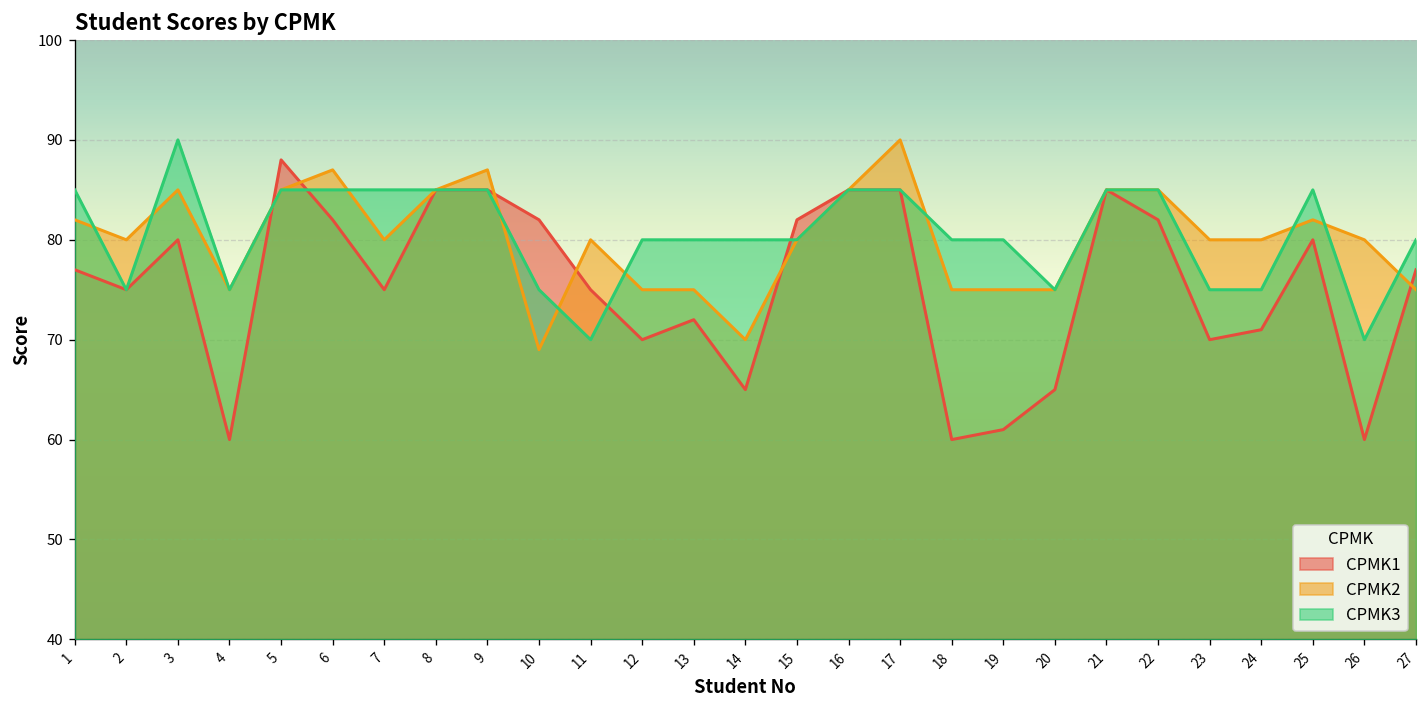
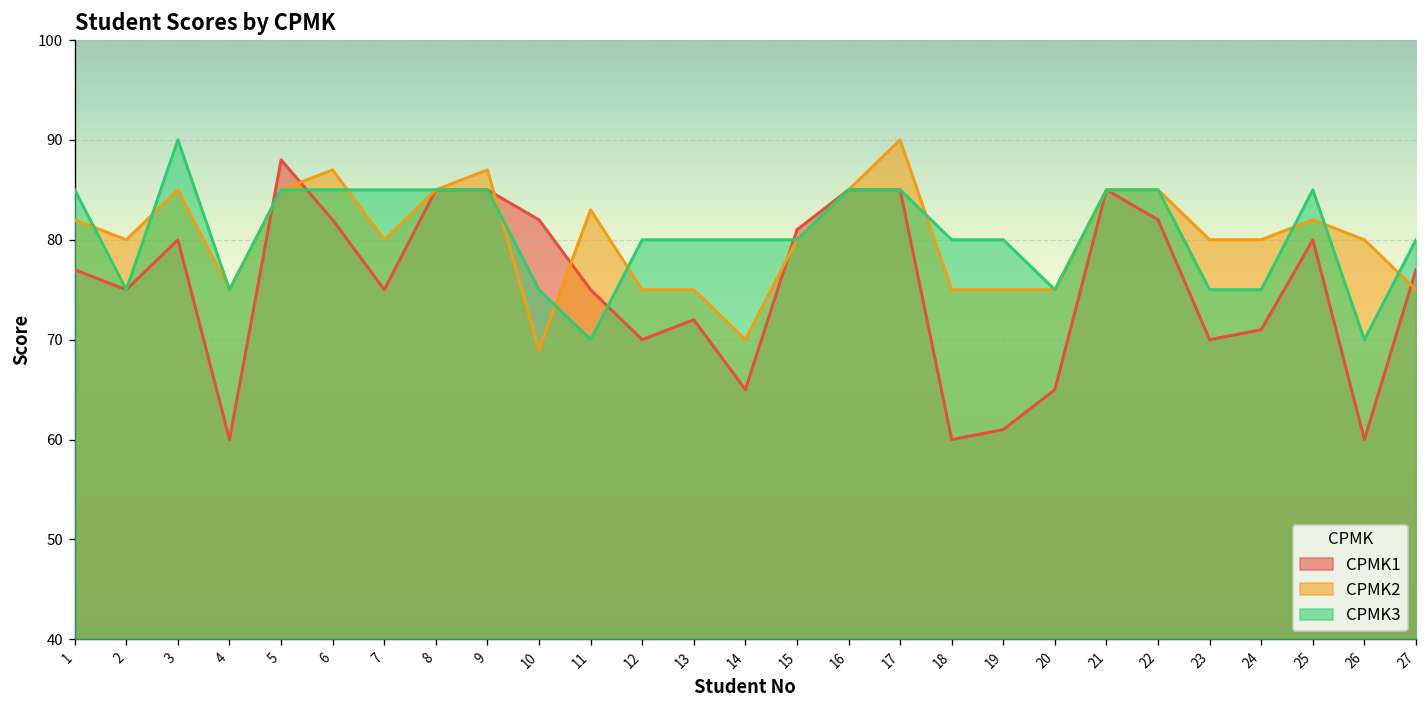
CPMK2, 11: 80 -> 83
CPMK1, 15: 82 -> 81
